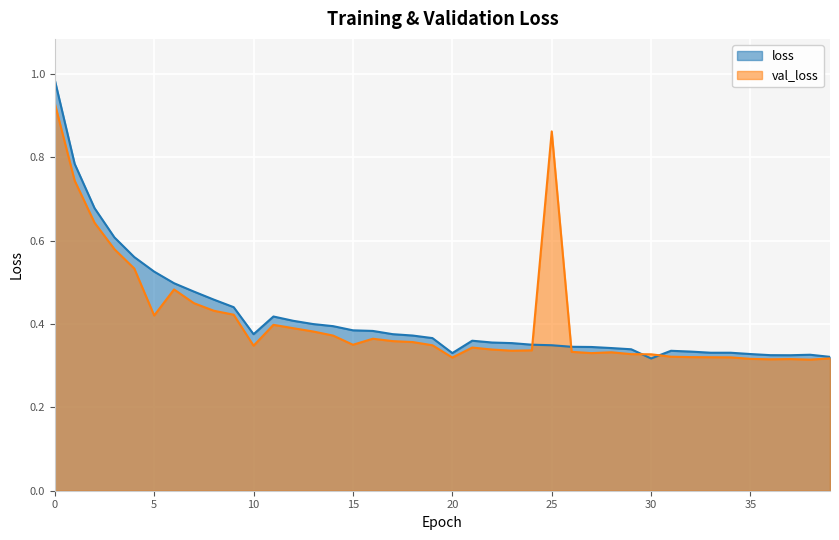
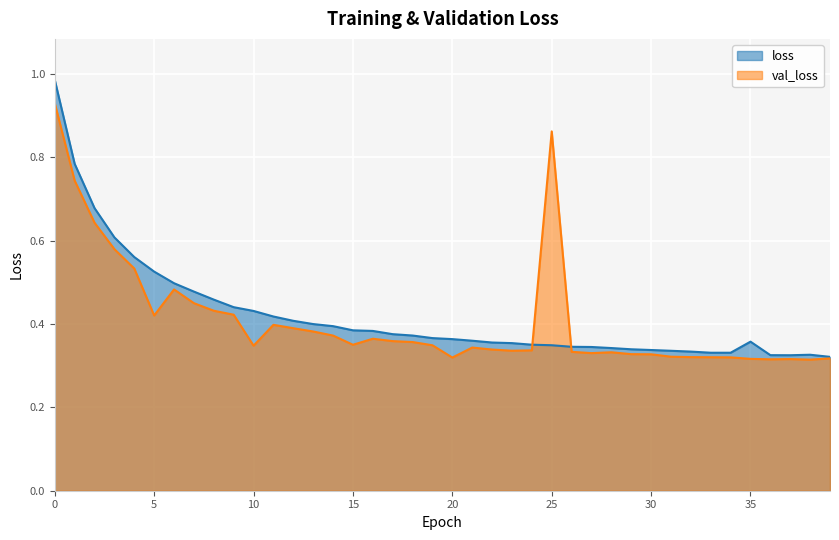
loss, 10: 0.38 -> 0.43
loss, 20: 0.33 -> 0.36
loss, 30: 0.32 -> 0.34
loss, 35: 0.33 -> 0.36
